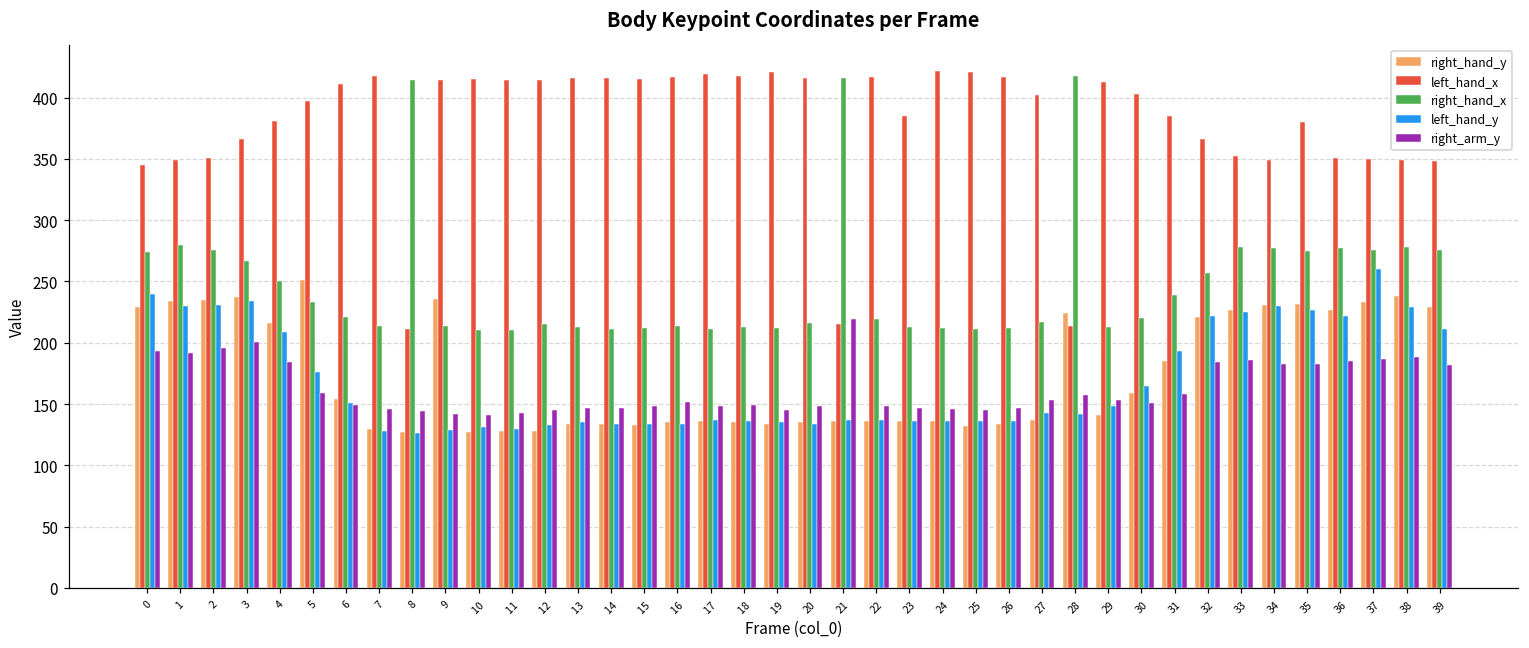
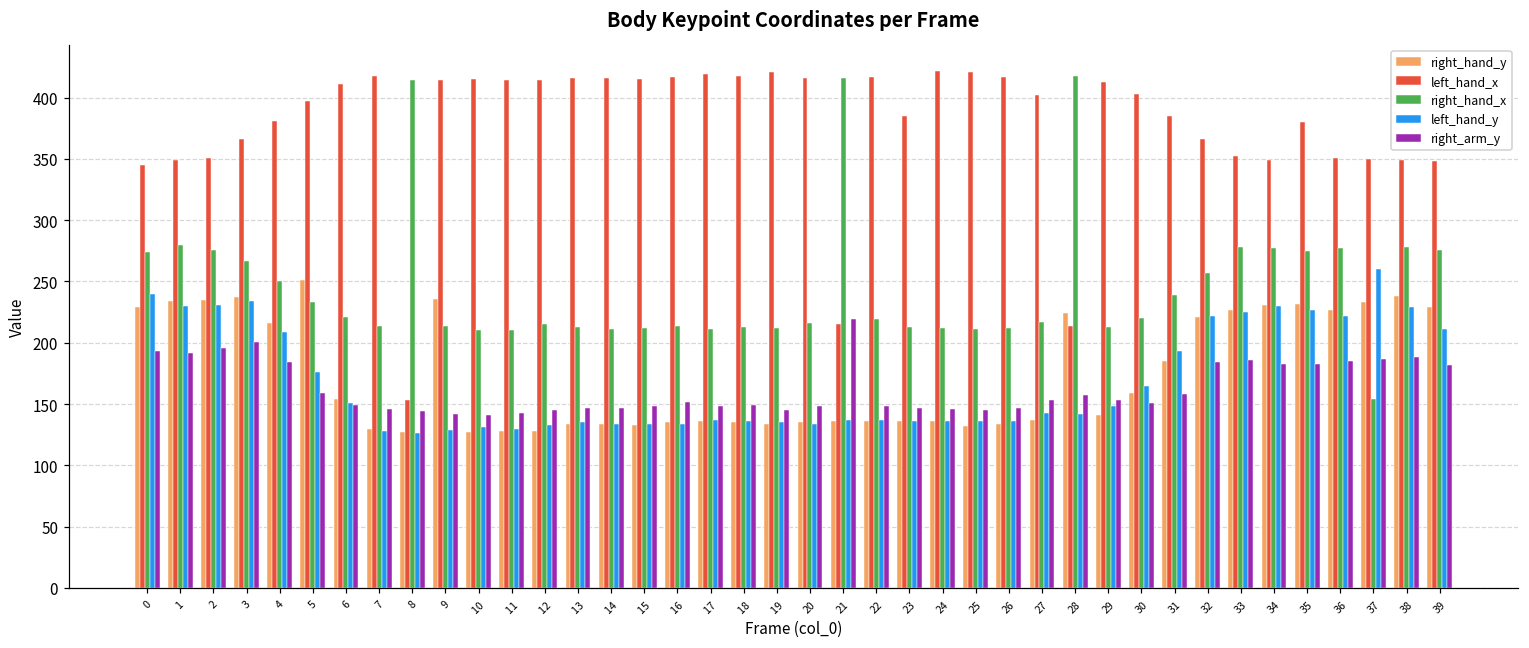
left_hand_x, 8: 211 -> 153
right_hand_x, 37: 276 -> 154
